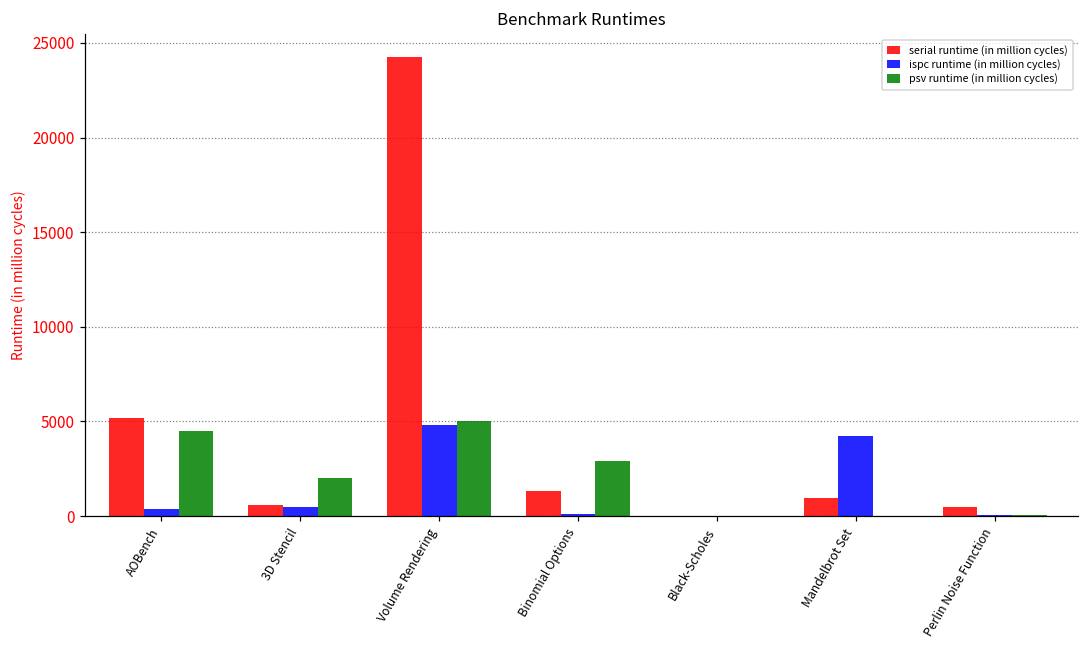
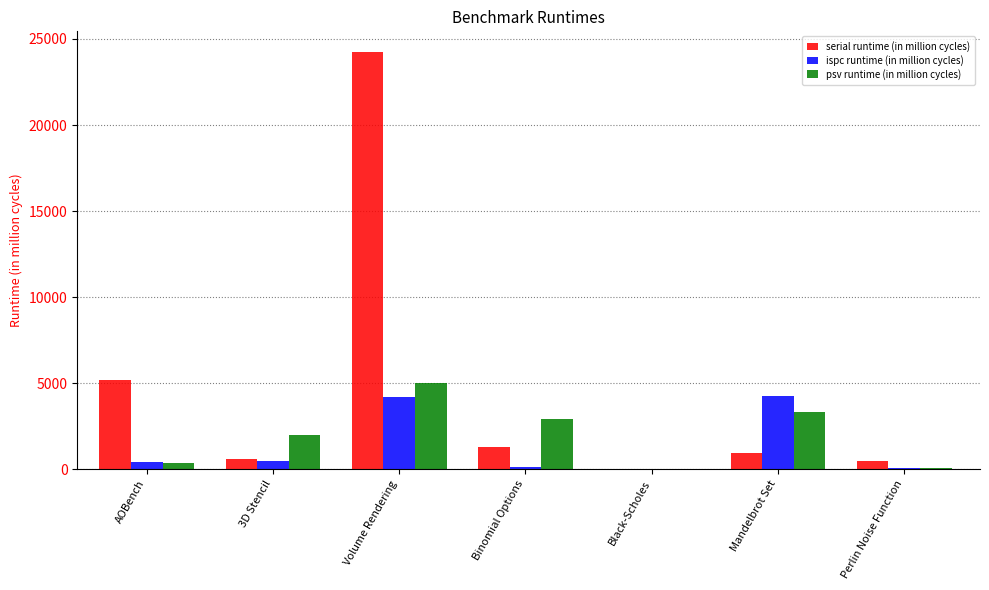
psv runtime (in million cycles), AOBench: 4500 -> 400
ispc runtime (in million cycles), Volume Rendering: 4800 -> 4200
psv runtime (in million cycles), Mandelbrot Set: 0 -> 3300
